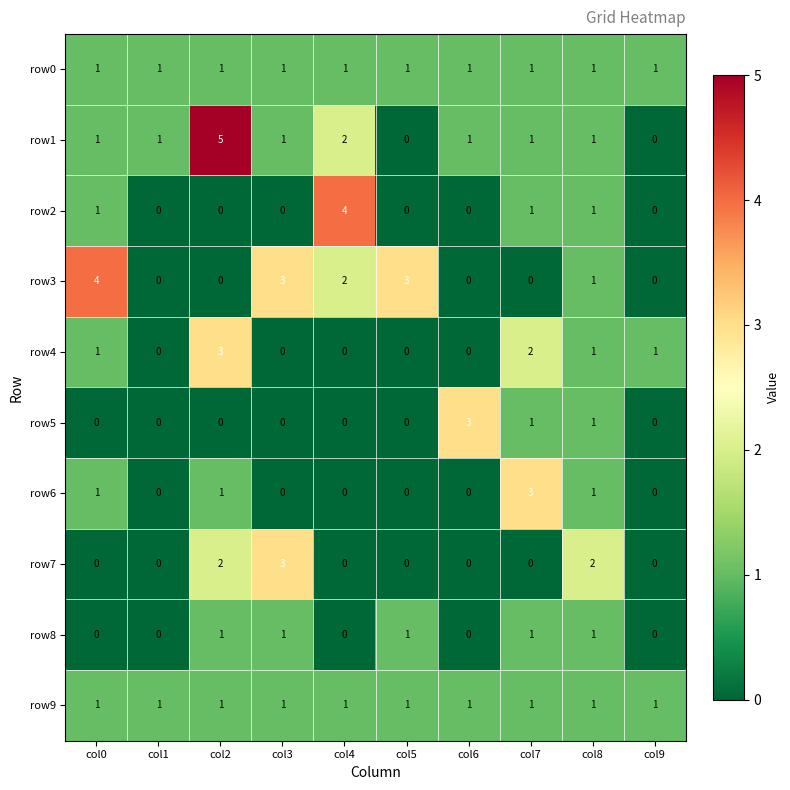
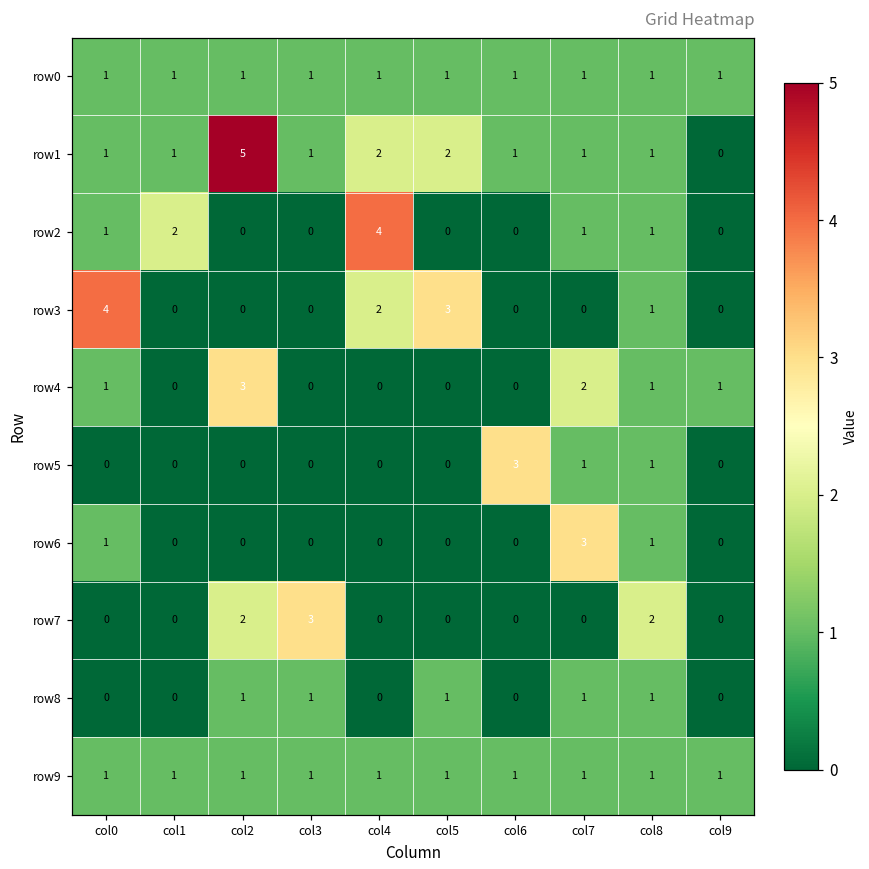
row1, col5: 0 -> 2
row2, col1: 0 -> 2
row3, col3: 3 -> 0
row6, col2: 1 -> 0
